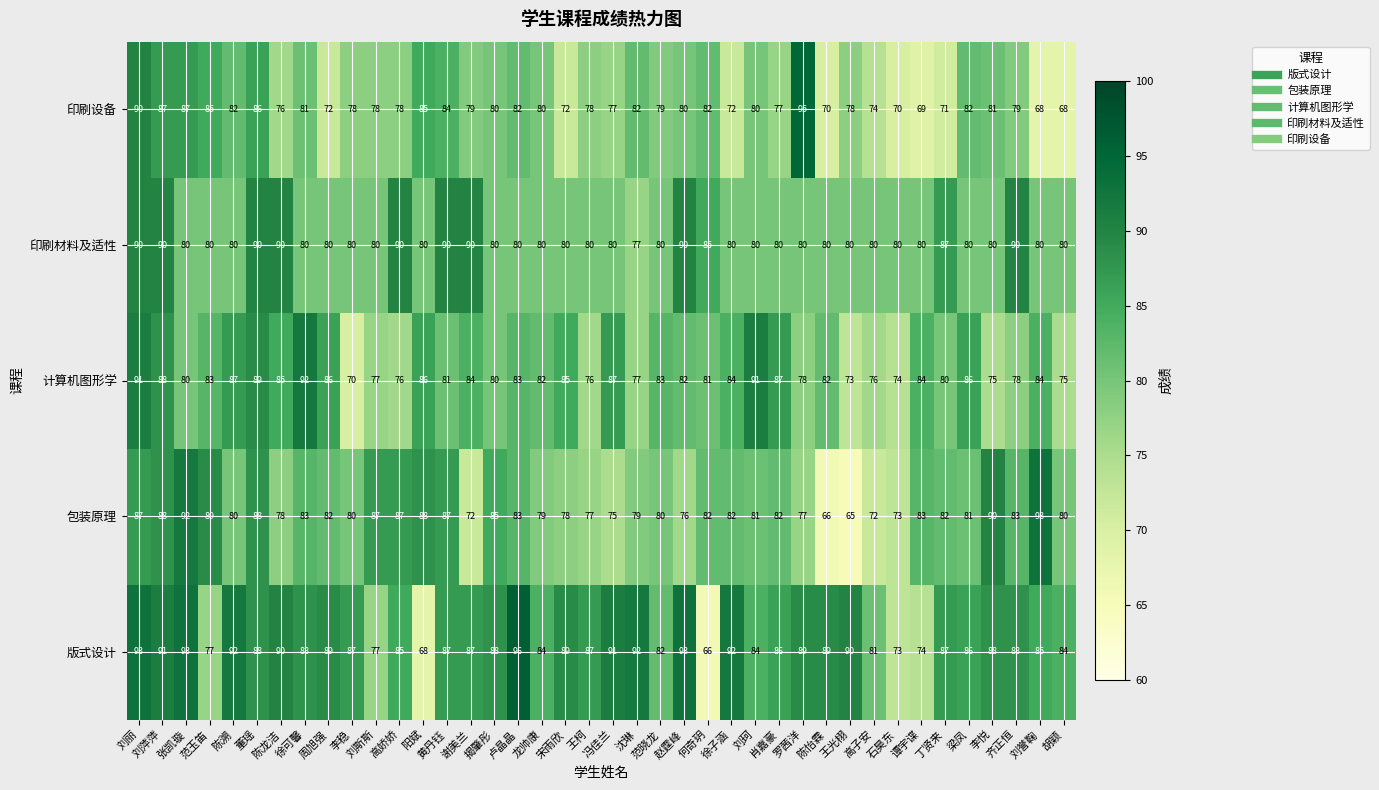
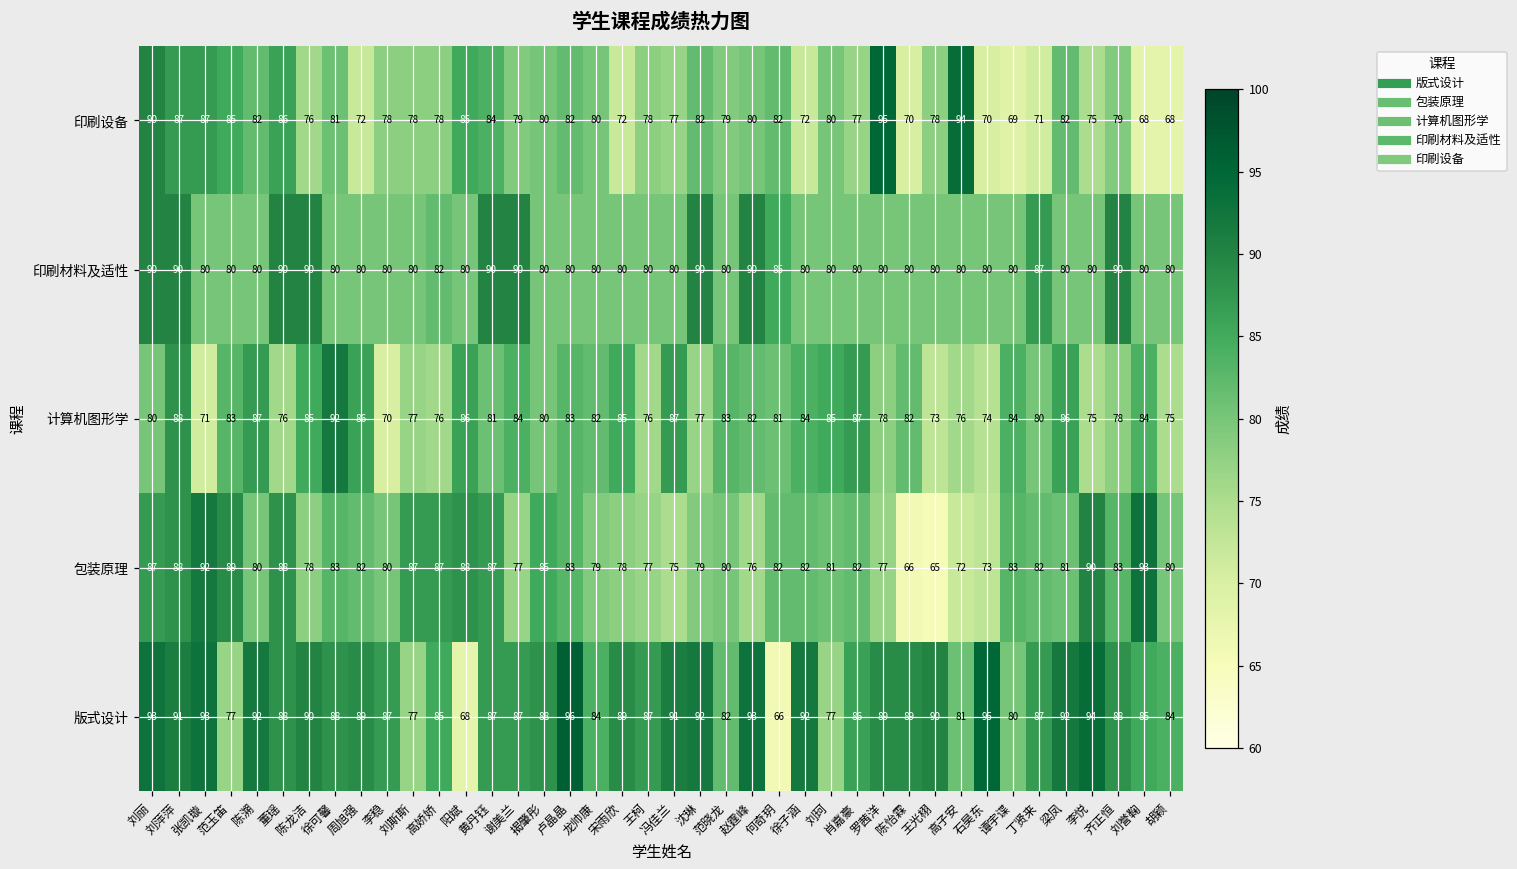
印刷设备, 高子安: 74 -> 94
印刷设备, 李悦: 81 -> 75
印刷材料及适性, 高娇娇: 90 -> 82
印刷材料及适性, 沈琳: 77 -> 90
计算机图形学, 刘丽: 91 -> 80
计算机图形学, 张凯璇: 80 -> 71
计算机图形学, 董瑶: 89 -> 76
计算机图形学, 刘珂: 91 -> 85
包装原理, 谢美兰: 72 -> 77
版式设计, 刘珂: 84 -> 77
版式设计, 石昊东: 73 -> 95
版式设计, 谭宇谍: 74 -> 80
版式设计, 梁凤: 86 -> 92
版式设计, 李悦: 88 -> 94
